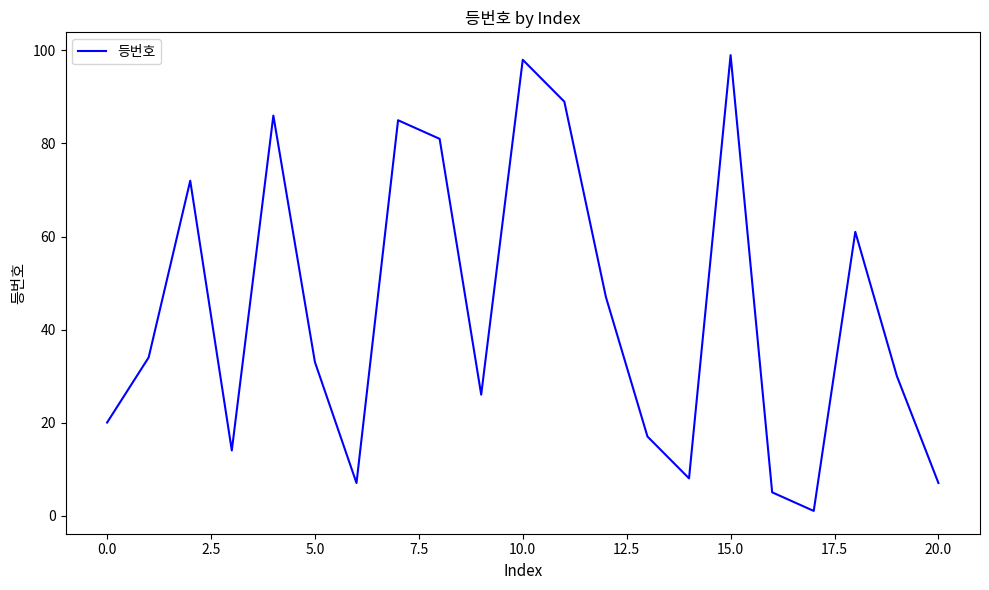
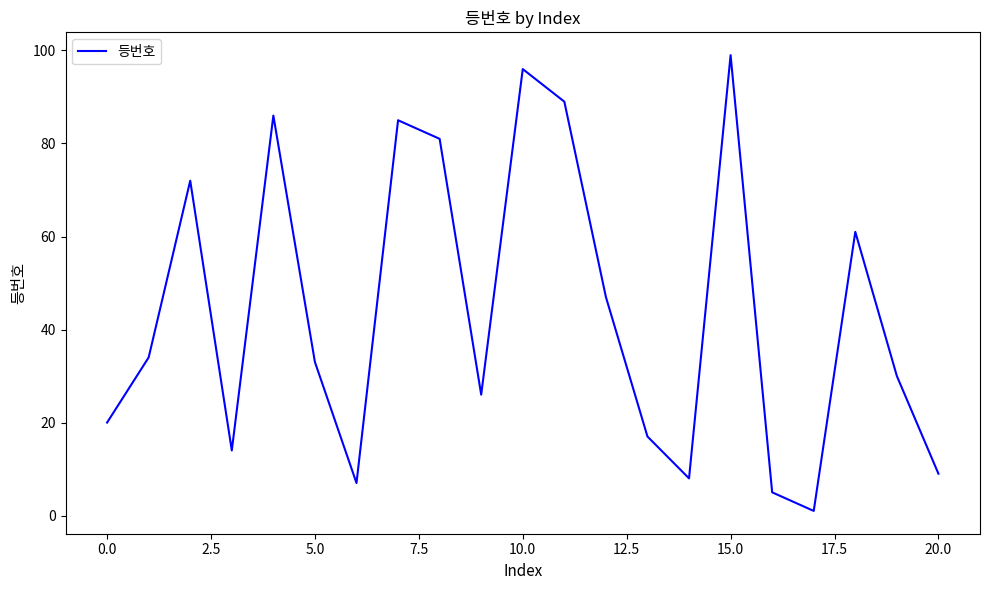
10.0: 98 -> 96
20.0: 7 -> 9
